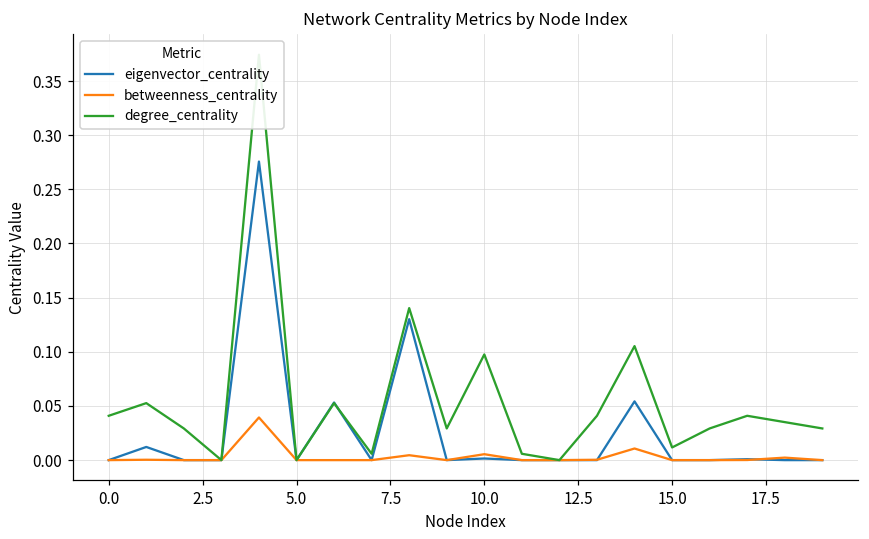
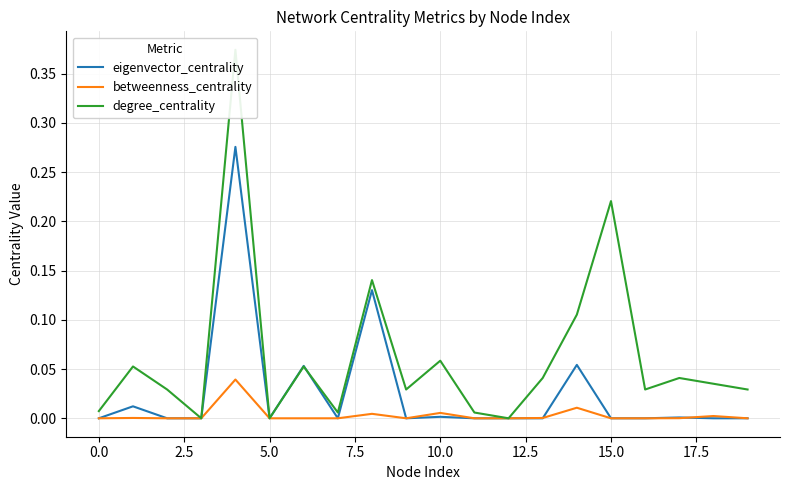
degree_centrality, 0.0: 0.04 -> 0.01
degree_centrality, 10.0: 0.10 -> 0.06
degree_centrality, 15.0: 0.01 -> 0.22
